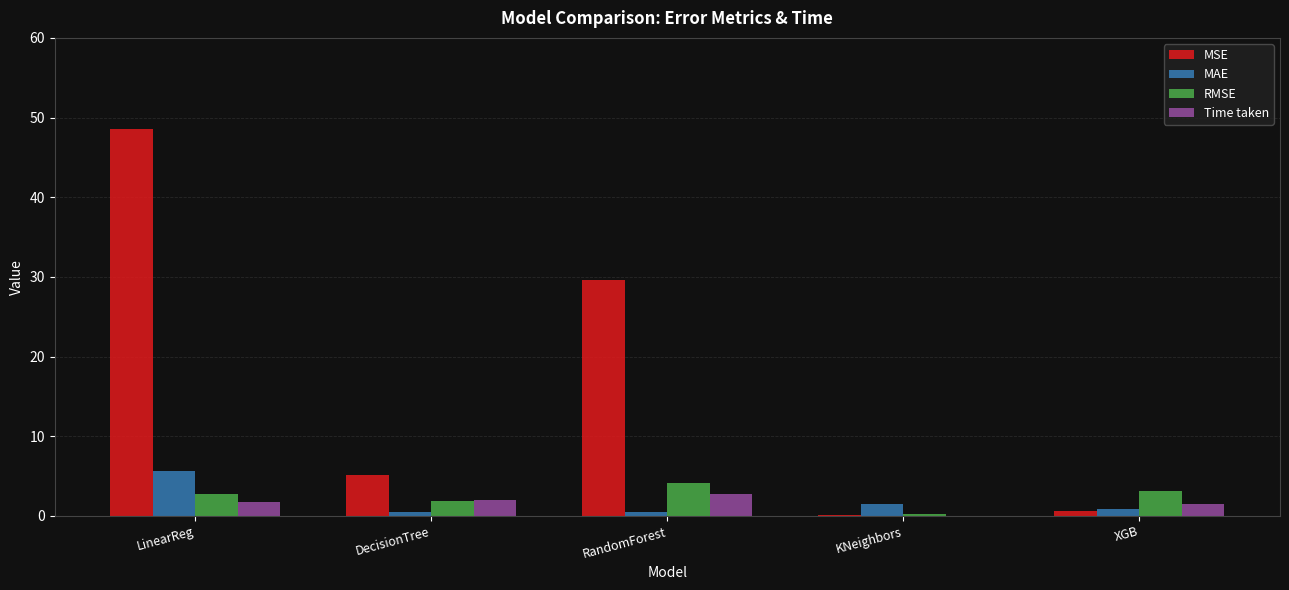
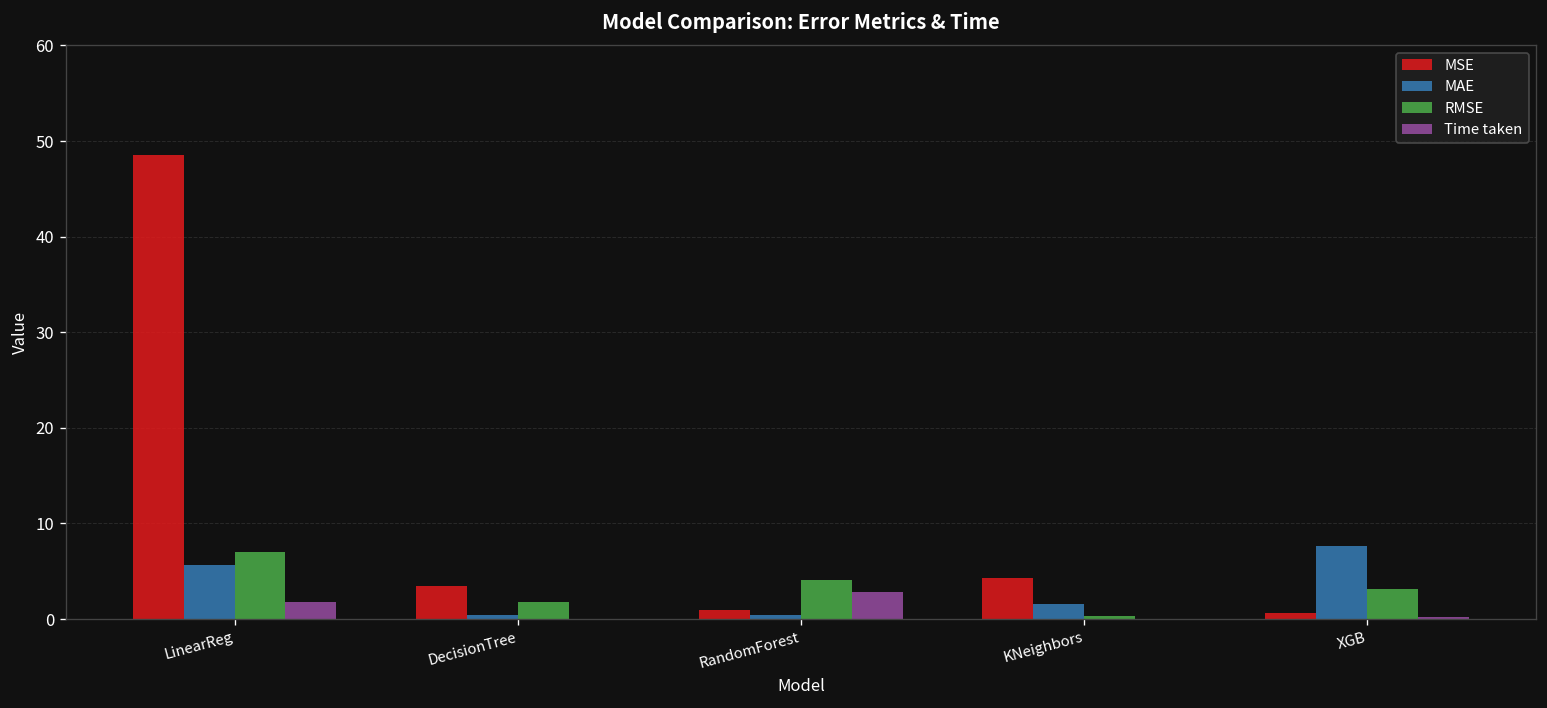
RMSE, LinearReg: 3 -> 7
MSE, DecisionTree: 5 -> 4
Time taken, DecisionTree: 2 -> 0
MSE, RandomForest: 30 -> 1
MSE, KNeighbors: 0 -> 4
MAE, XGB: 1 -> 8
Time taken, XGB: 2 -> 0
